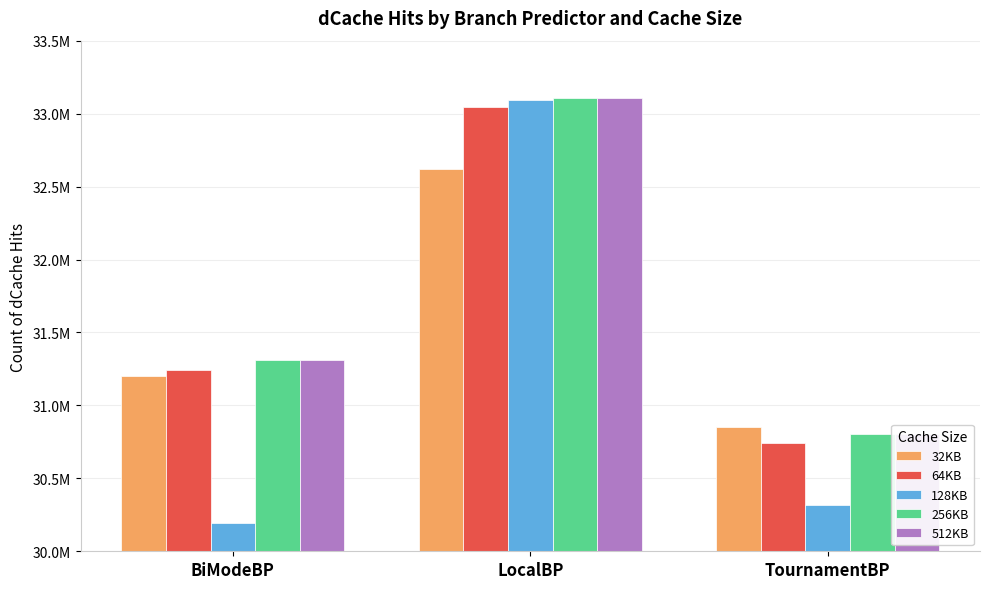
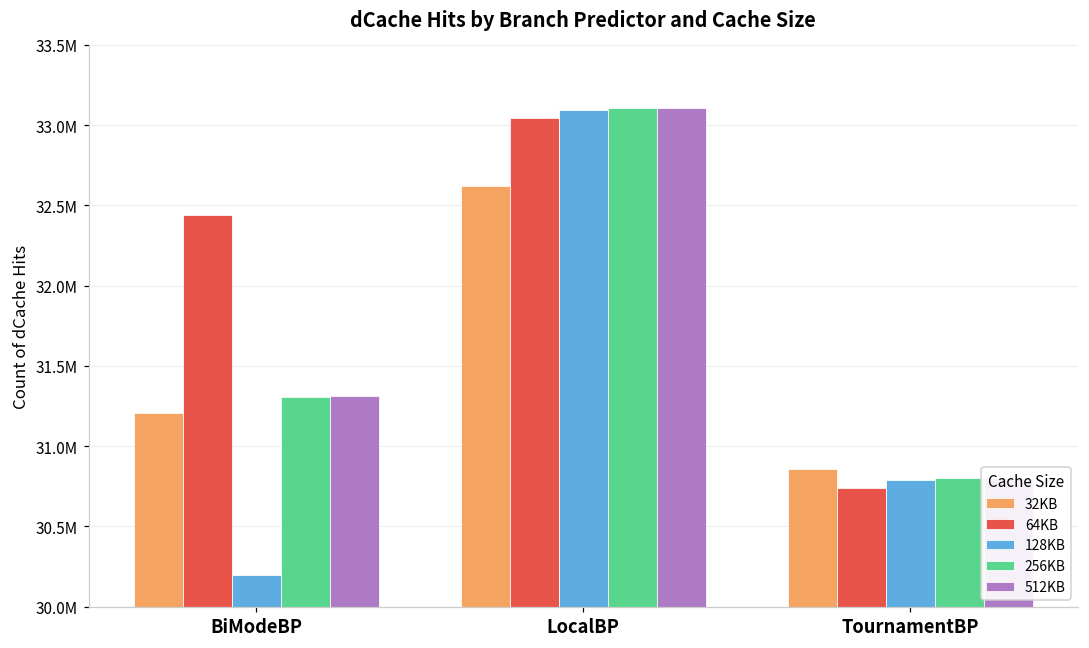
64KB, BiModeBP: 31250000 -> 32440000
128KB, TournamentBP: 30320000 -> 30790000
